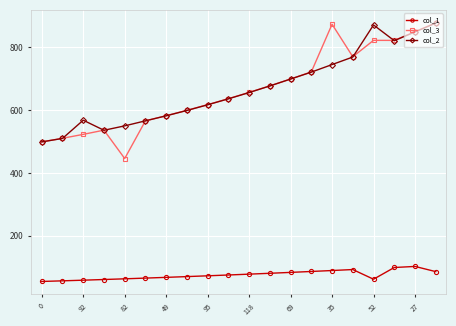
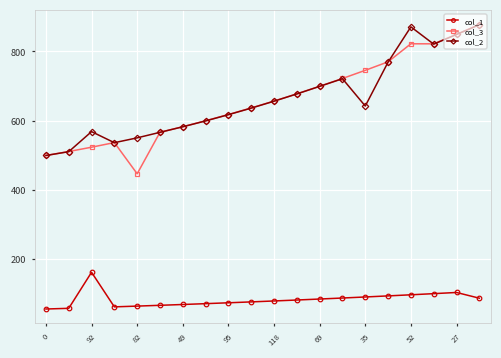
col_1, 92: 60 -> 160
col_3, 35: 870 -> 750
col_2, 35: 750 -> 640
col_1, 52: 60 -> 100
